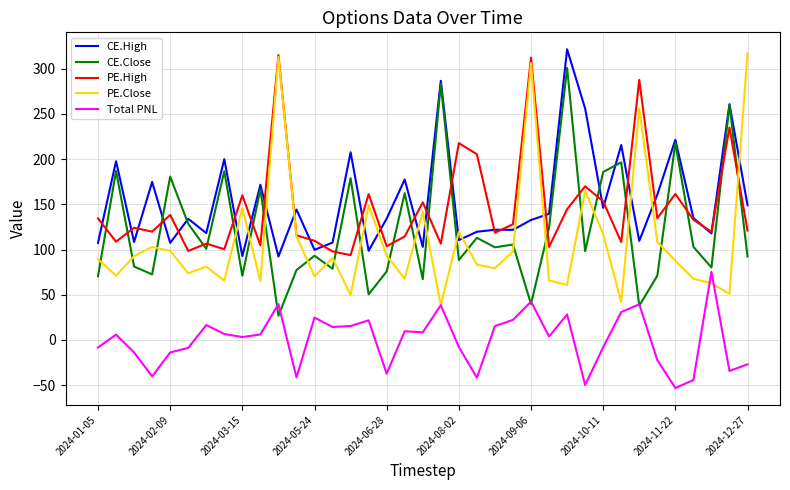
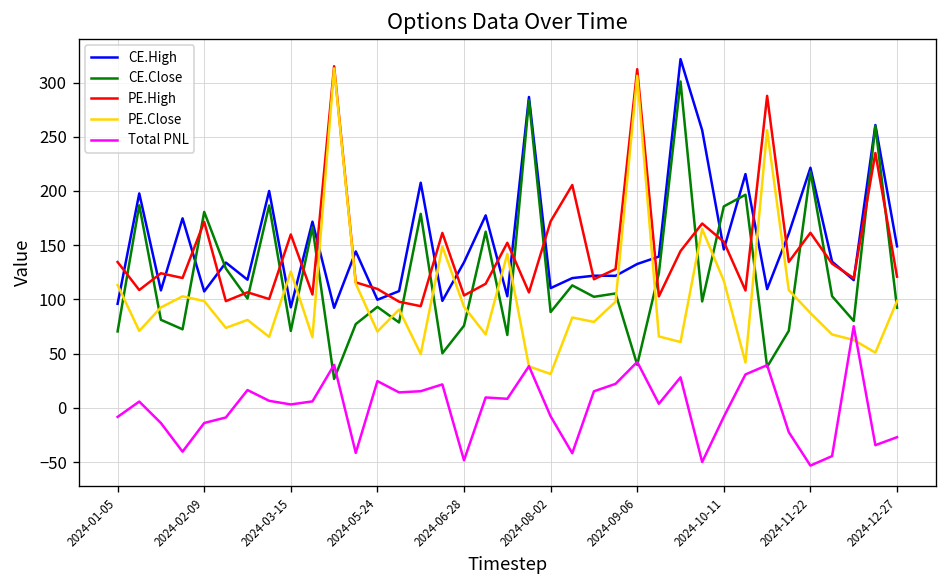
CE.High, 2024-01-05: 110 -> 100
PE.Close, 2024-01-05: 90 -> 110
PE.High, 2024-02-09: 140 -> 170
PE.Close, 2024-03-15: 150 -> 130
Total PNL, 2024-06-28: -40 -> -50
PE.High, 2024-08-02: 220 -> 170
PE.Close, 2024-08-02: 120 -> 30
PE.Close, 2024-12-27: 320 -> 100
